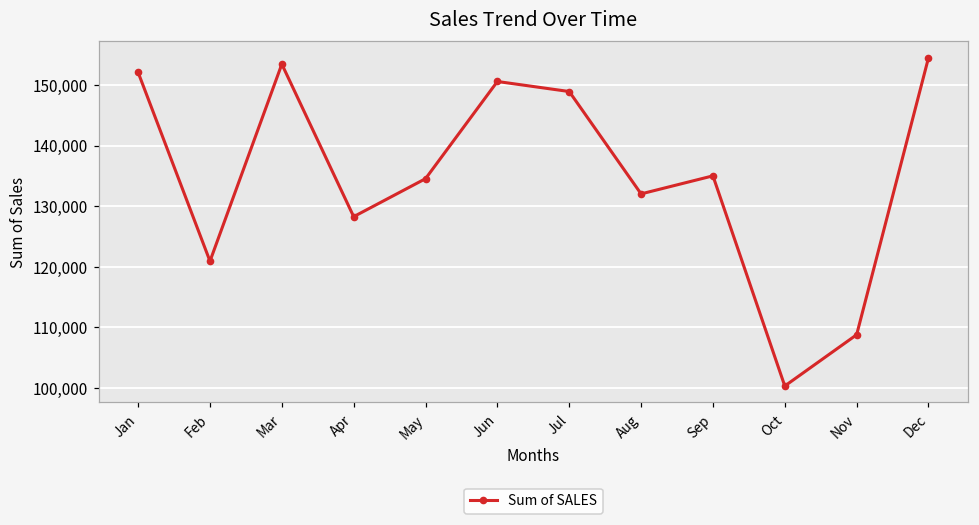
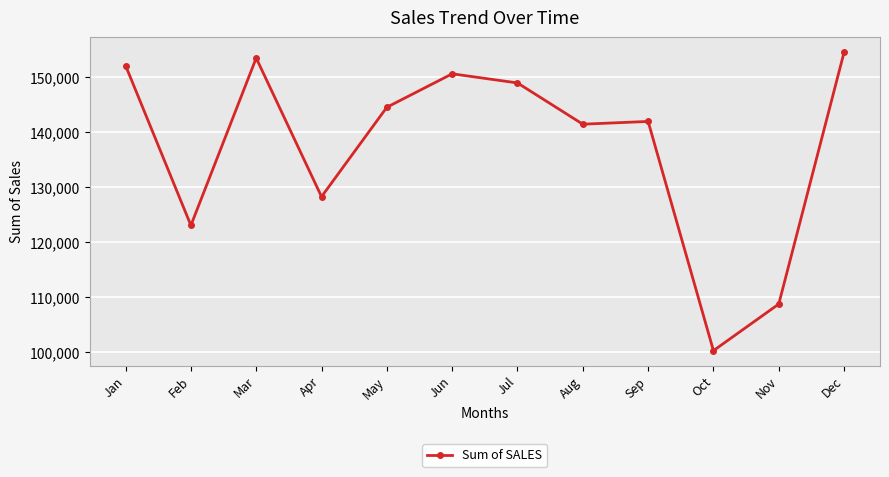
Feb: 121,000 -> 123,000
May: 135,000 -> 145,000
Aug: 132,000 -> 141,000
Sep: 135,000 -> 142,000
